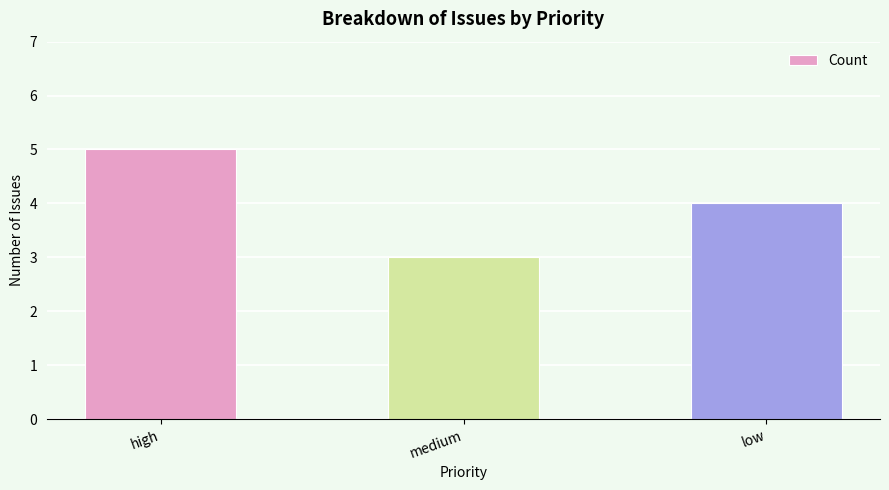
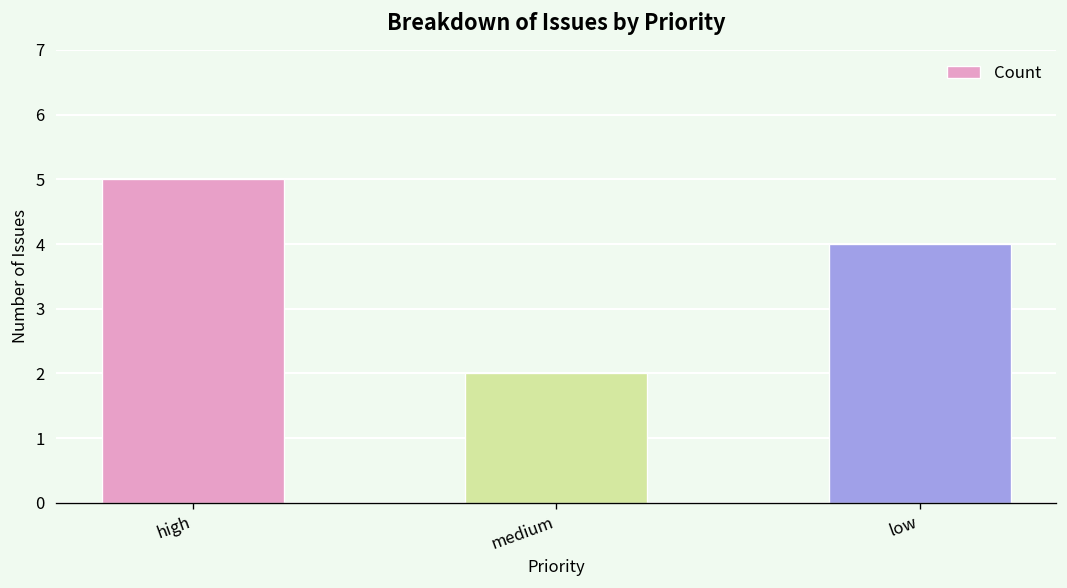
medium: 3 -> 2
